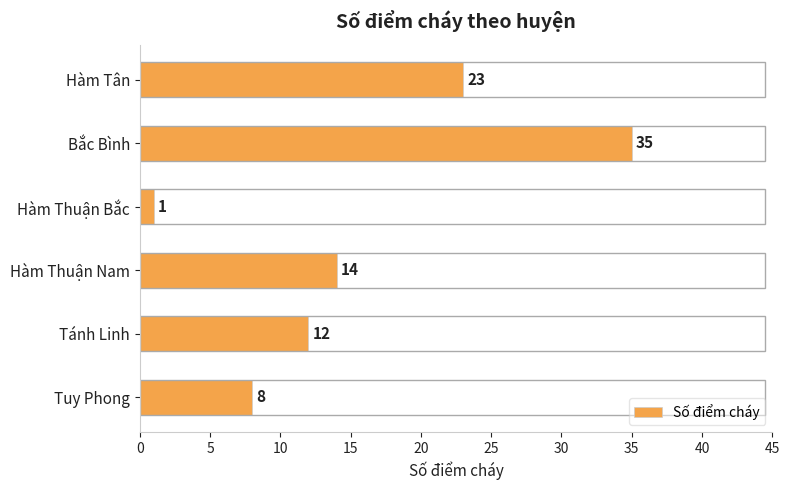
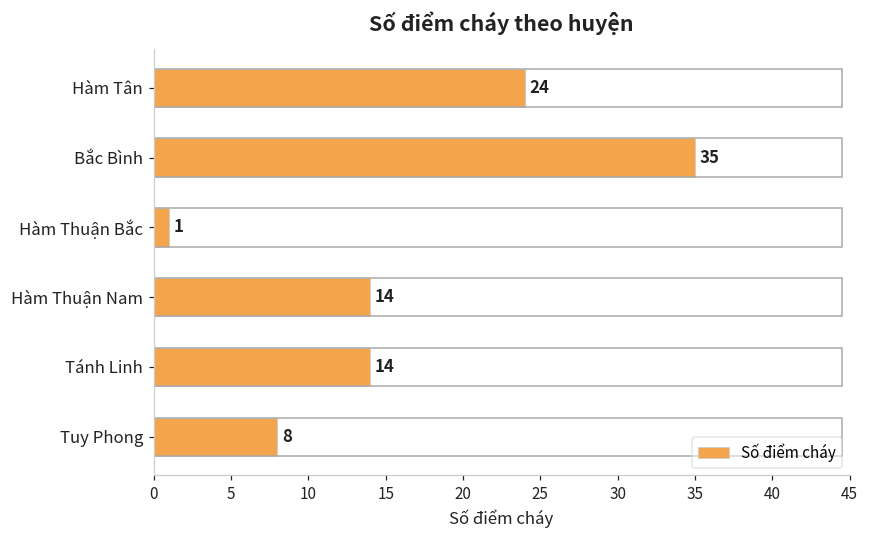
Hàm Tân: 23 -> 24
Tánh Linh: 12 -> 14
